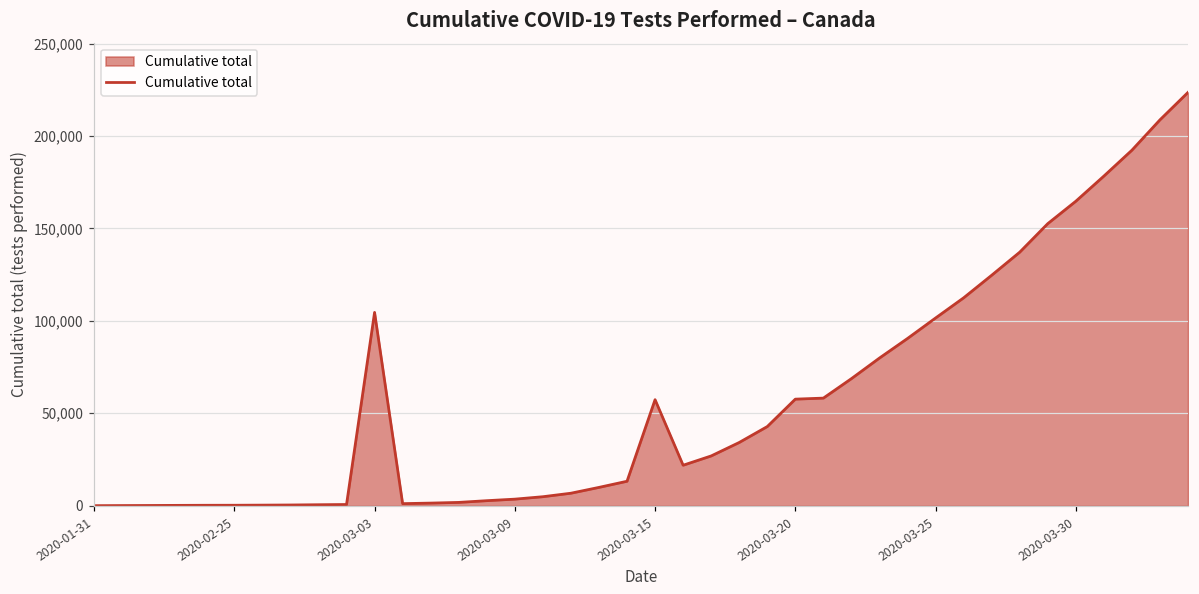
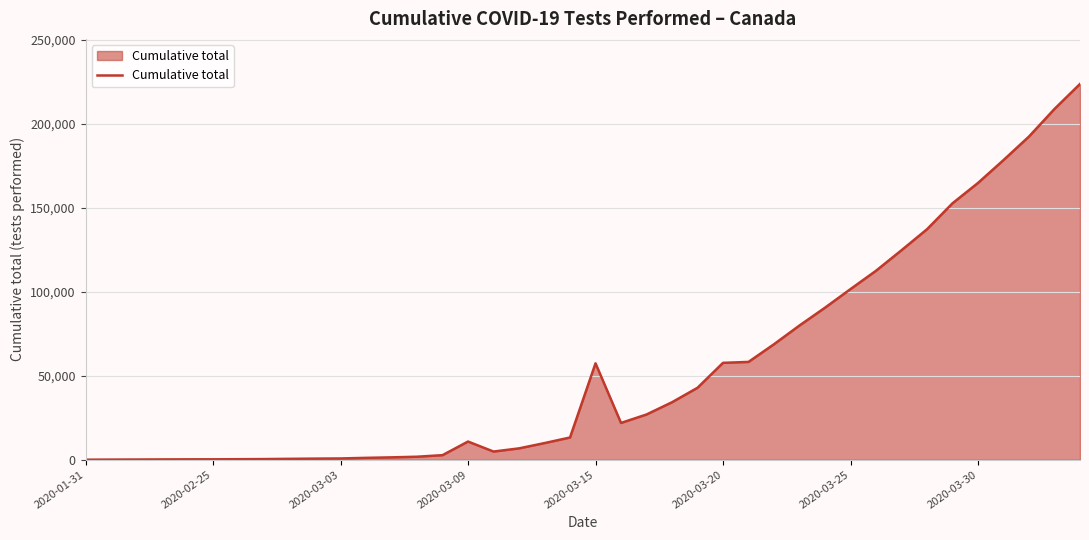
2020-03-03: 105,000 -> 1,000
2020-03-09: 4,000 -> 11,000
